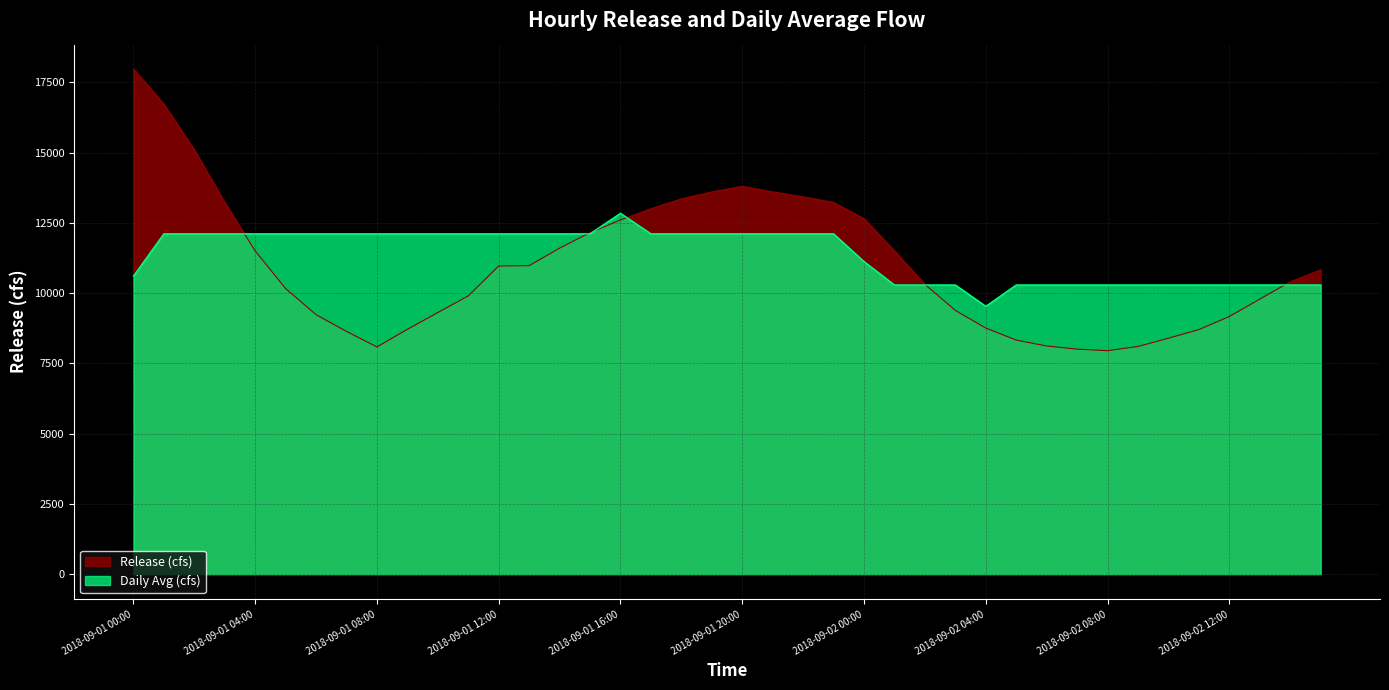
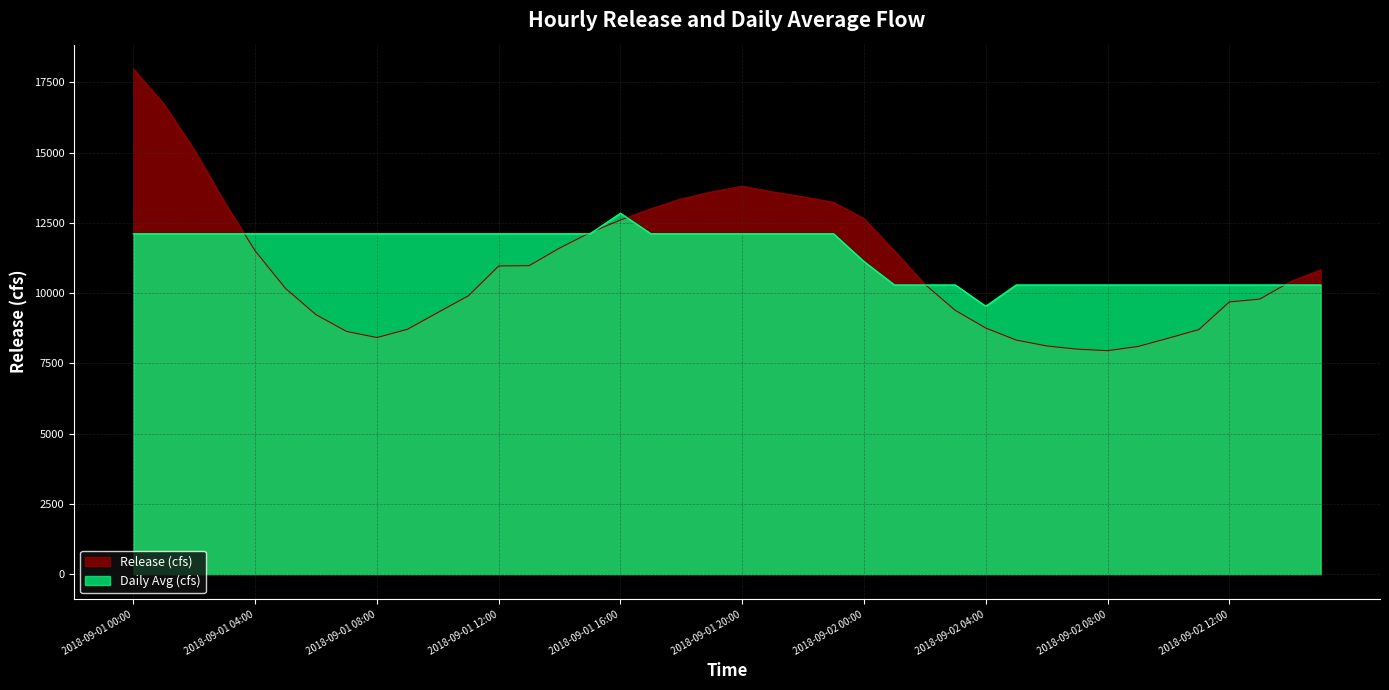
Daily Avg (cfs), 2018-09-01 00:00: 10600 -> 12100
Release (cfs), 2018-09-01 08:00: 8100 -> 8400
Release (cfs), 2018-09-02 12:00: 9200 -> 9700
